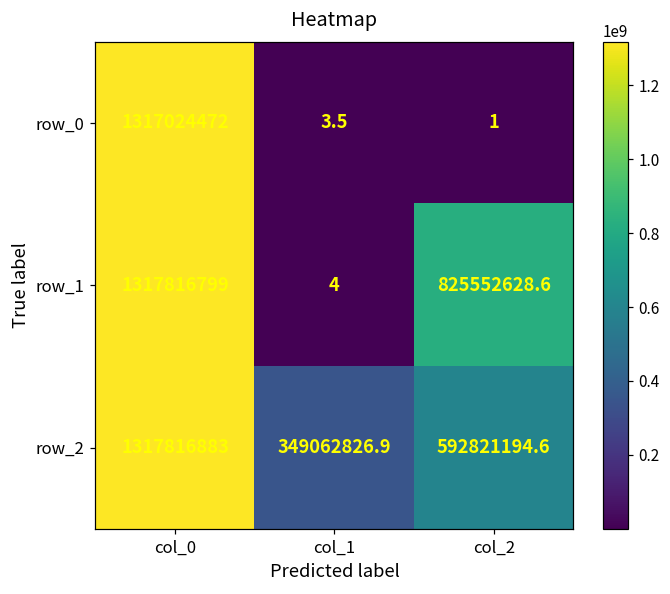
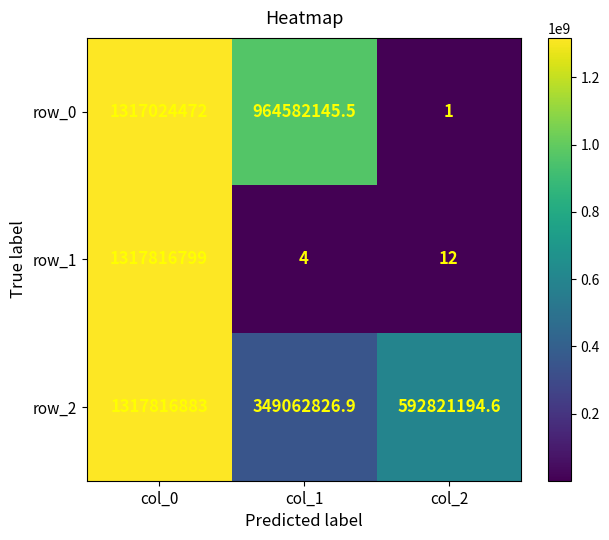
row_0, col_1: 3.5 -> 964582145.5
row_1, col_2: 825552628.6 -> 12
